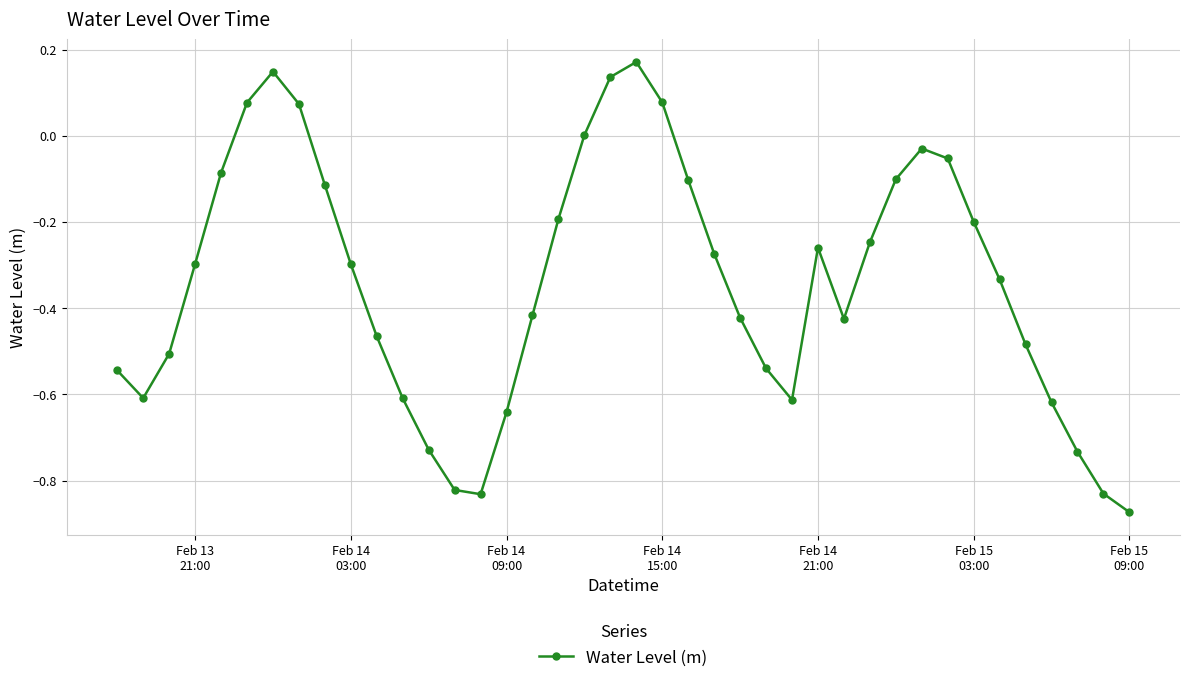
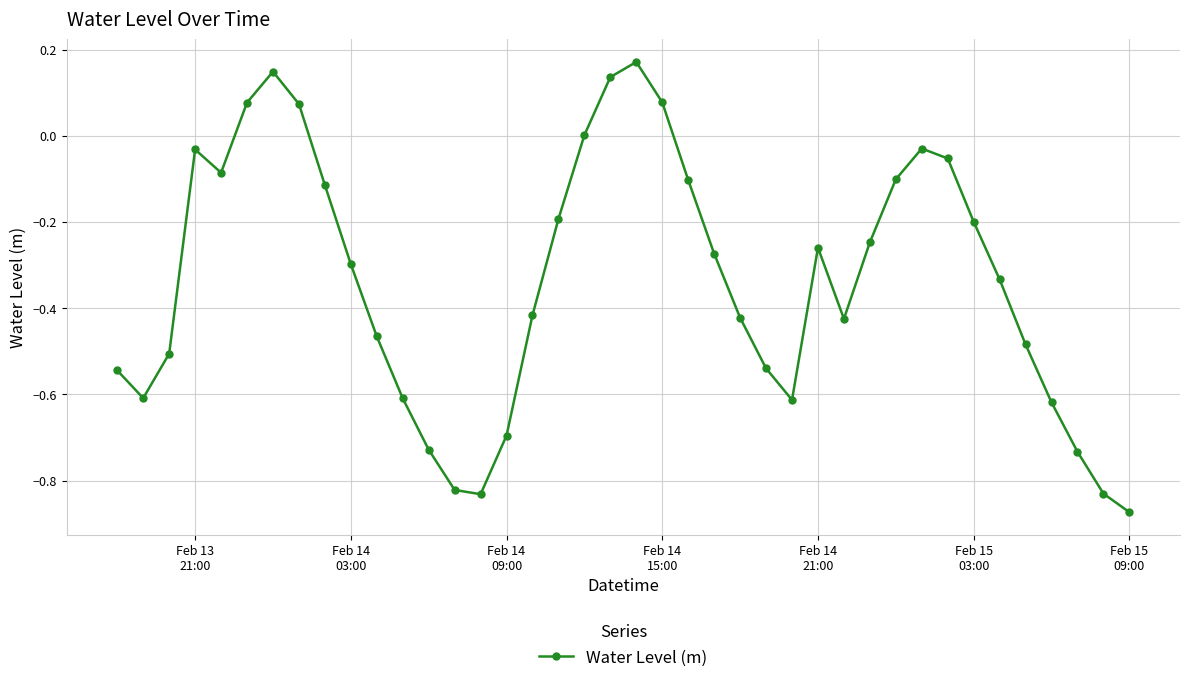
Feb 13 21:00: -0.30 -> -0.03
Feb 14 09:00: -0.64 -> -0.70
